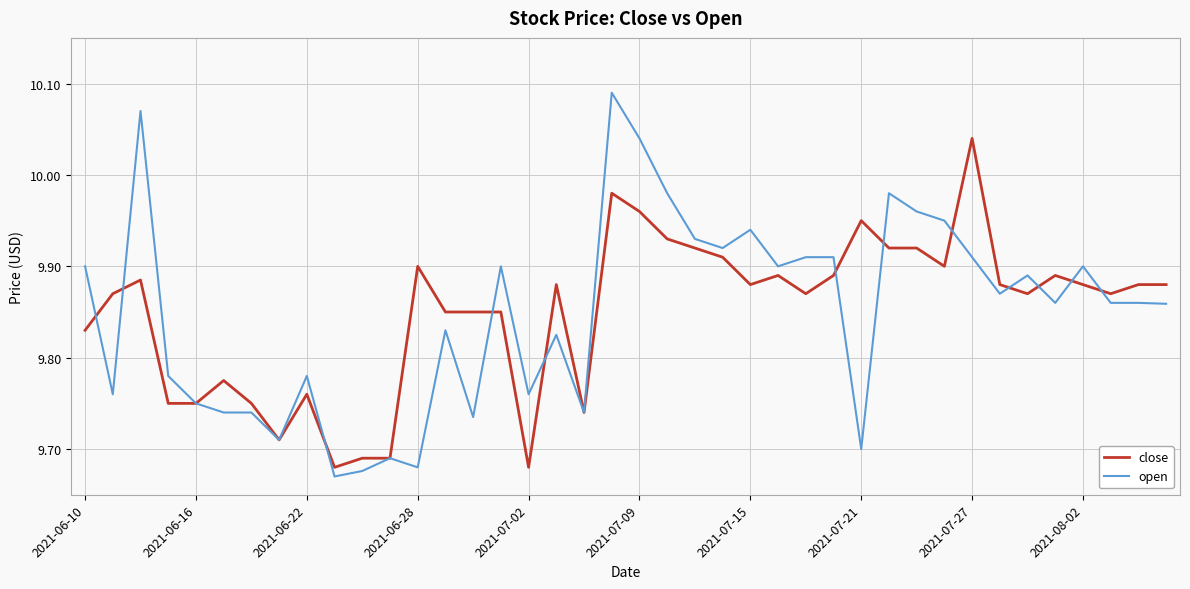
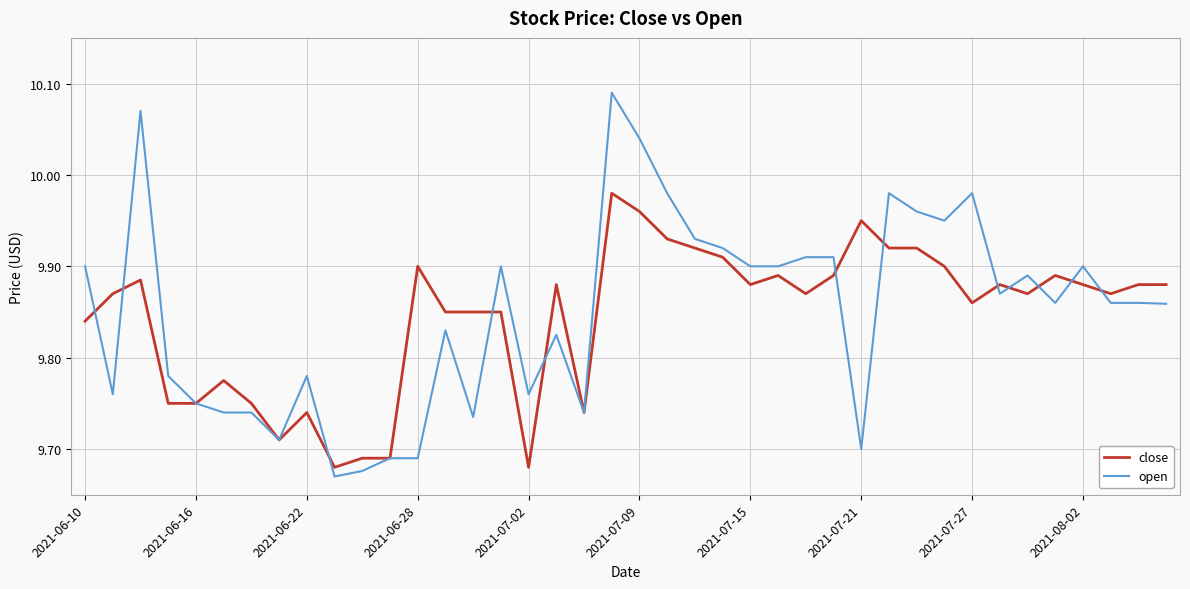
close, 2021-06-10: 9.83 -> 9.84
close, 2021-06-22: 9.76 -> 9.74
open, 2021-06-28: 9.68 -> 9.69
open, 2021-07-15: 9.94 -> 9.90
close, 2021-07-27: 10.04 -> 9.86
open, 2021-07-27: 9.91 -> 9.98
